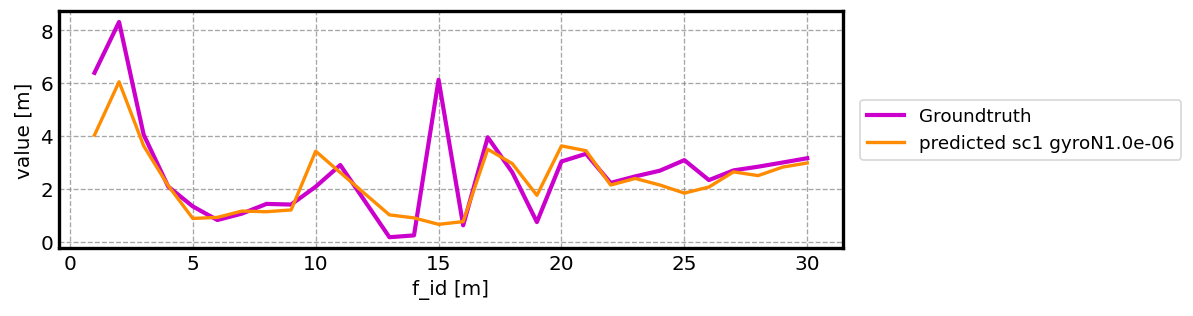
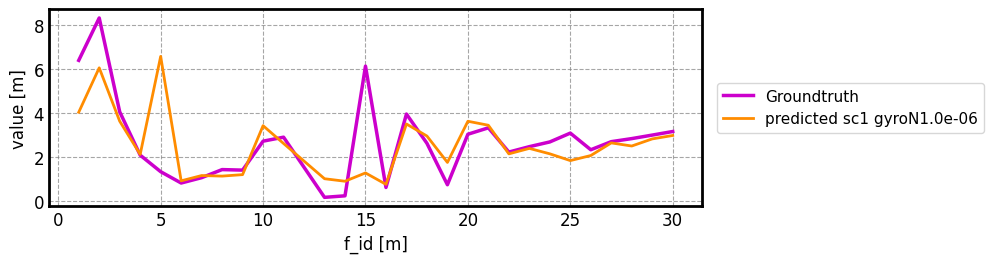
predicted sc1 gyroN1.0e-06, 5: 0.9 -> 6.6
Groundtruth, 10: 2.1 -> 2.7
predicted sc1 gyroN1.0e-06, 15: 0.7 -> 1.3
